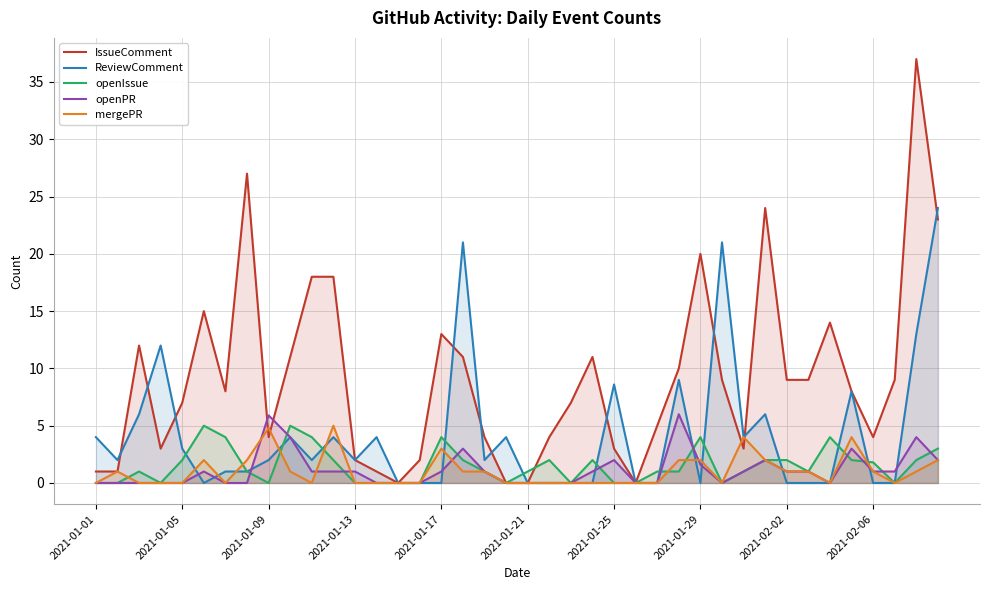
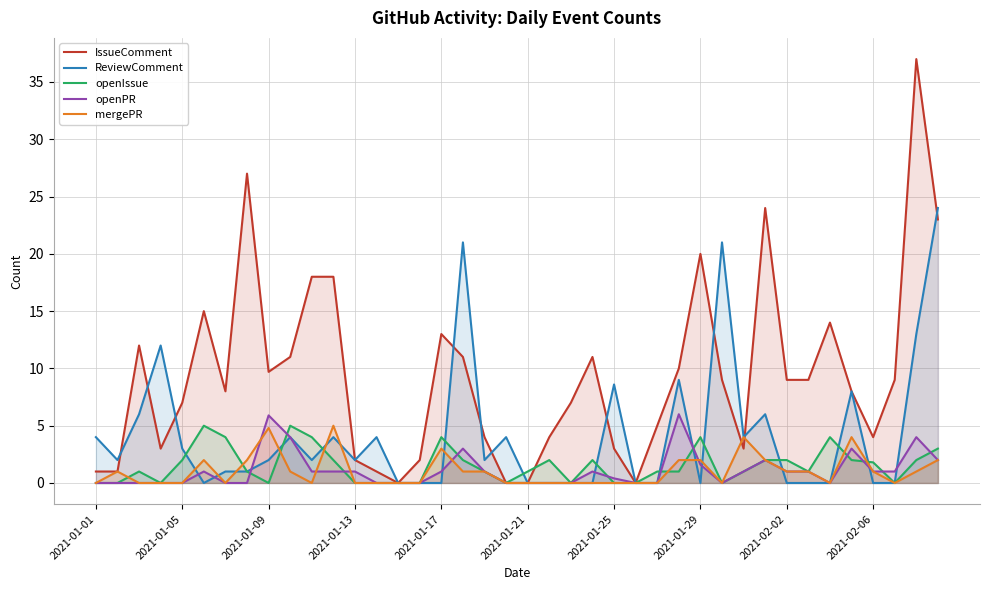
IssueComment, 2021-01-09: 4.0 -> 9.7
openPR, 2021-01-25: 2.0 -> 0.4
